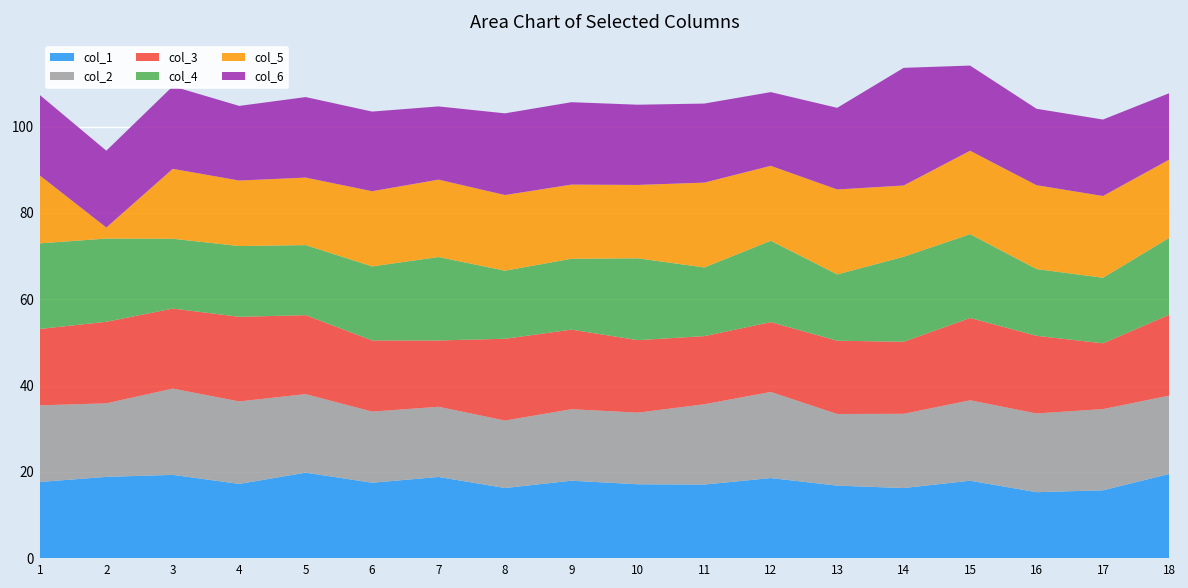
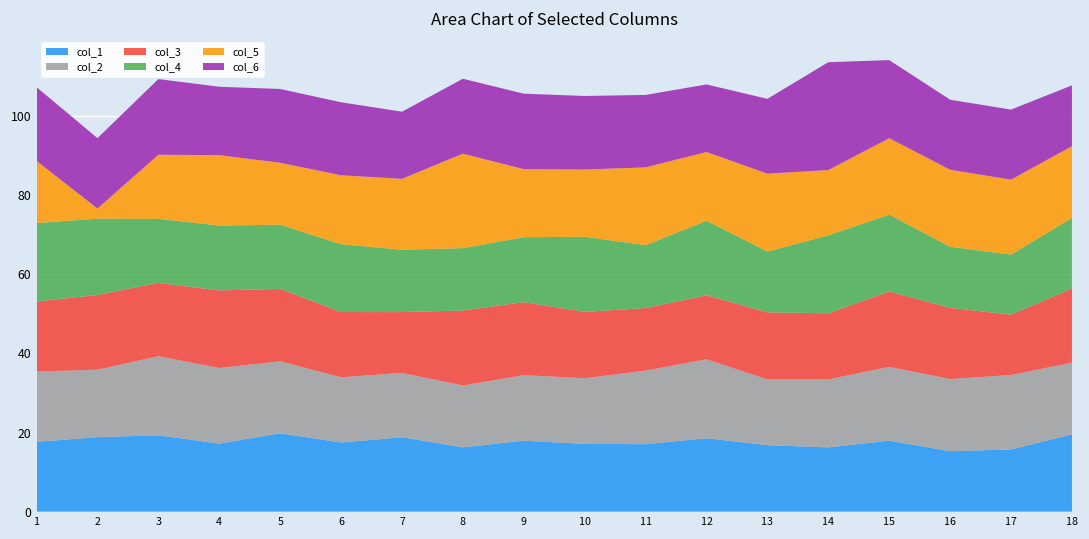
col_5, 4: 15 -> 18
col_4, 7: 19 -> 16
col_5, 8: 18 -> 24
